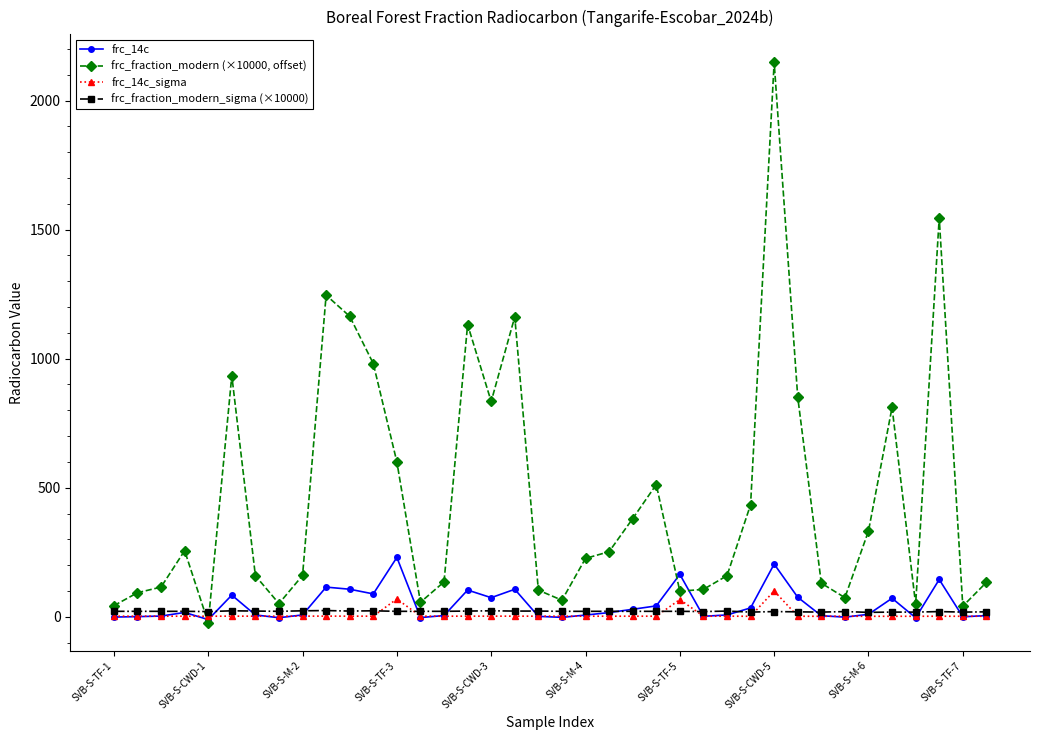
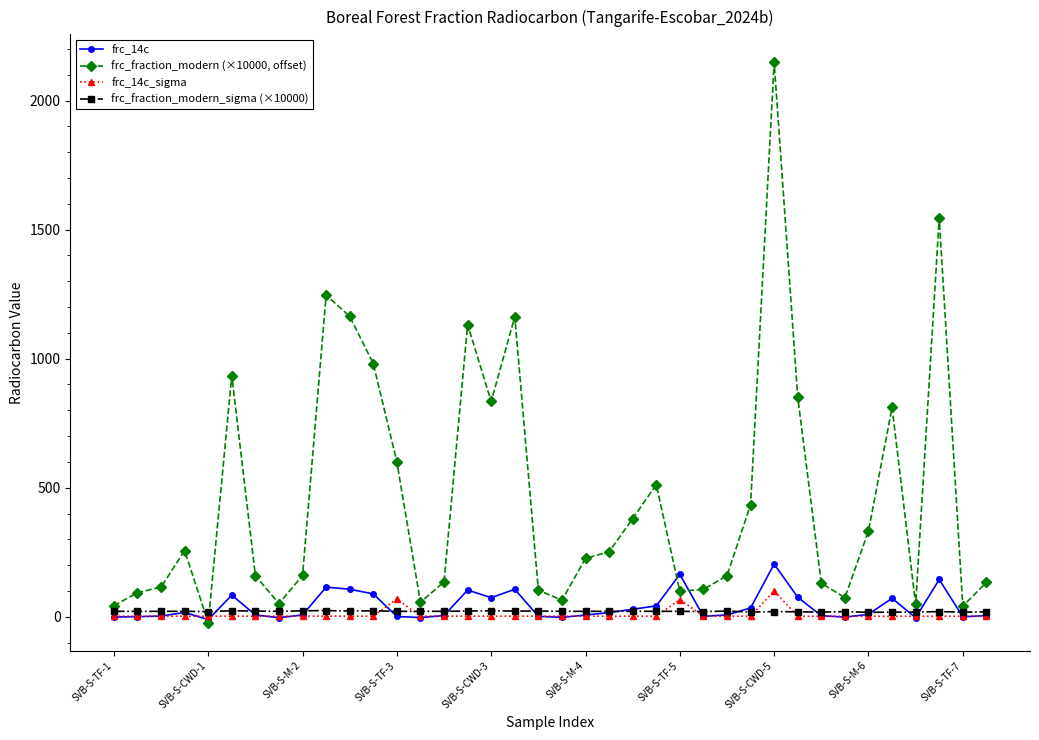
frc_14c, SVB-S-TF-3: 230 -> 0
